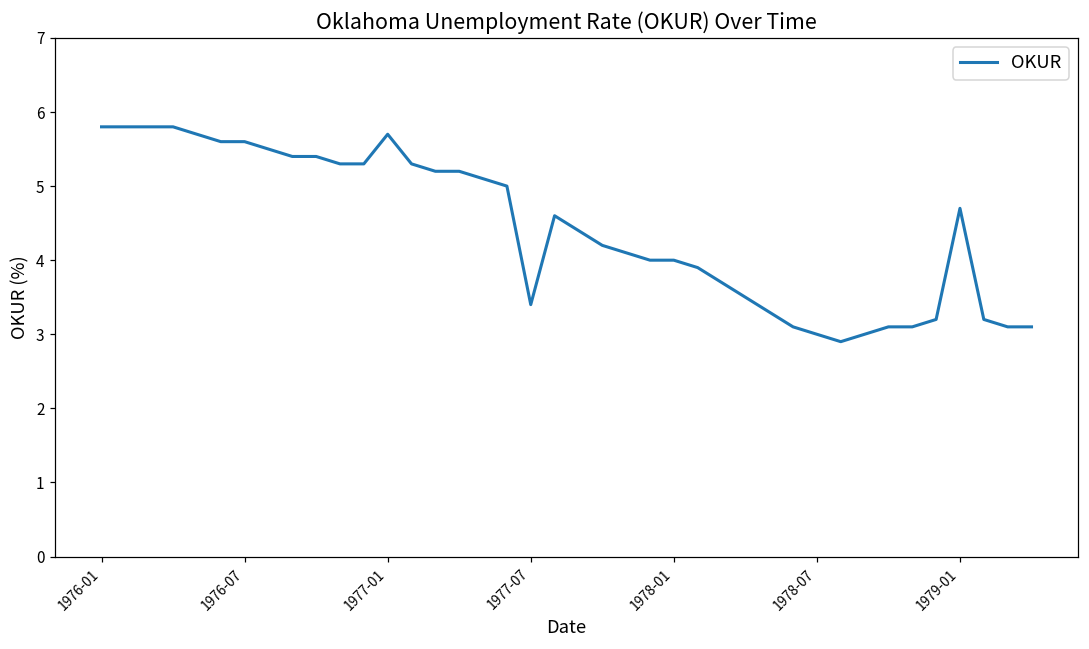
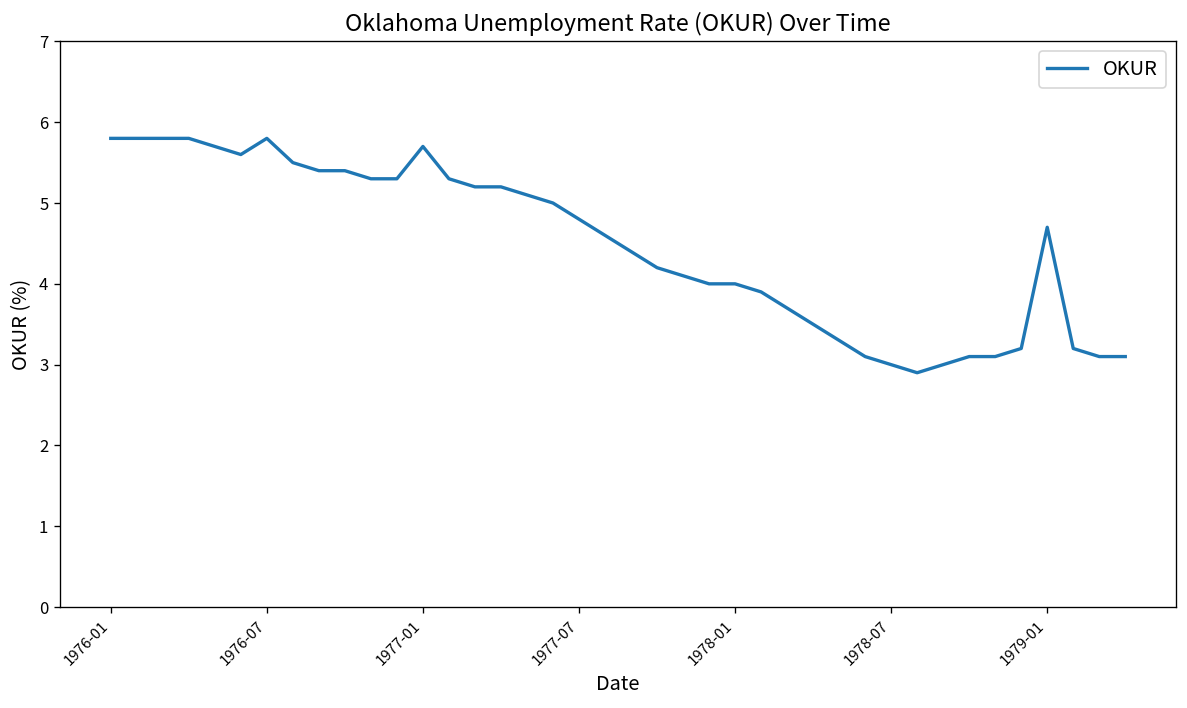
1976-07: 5.6 -> 5.8
1977-07: 3.4 -> 4.8
